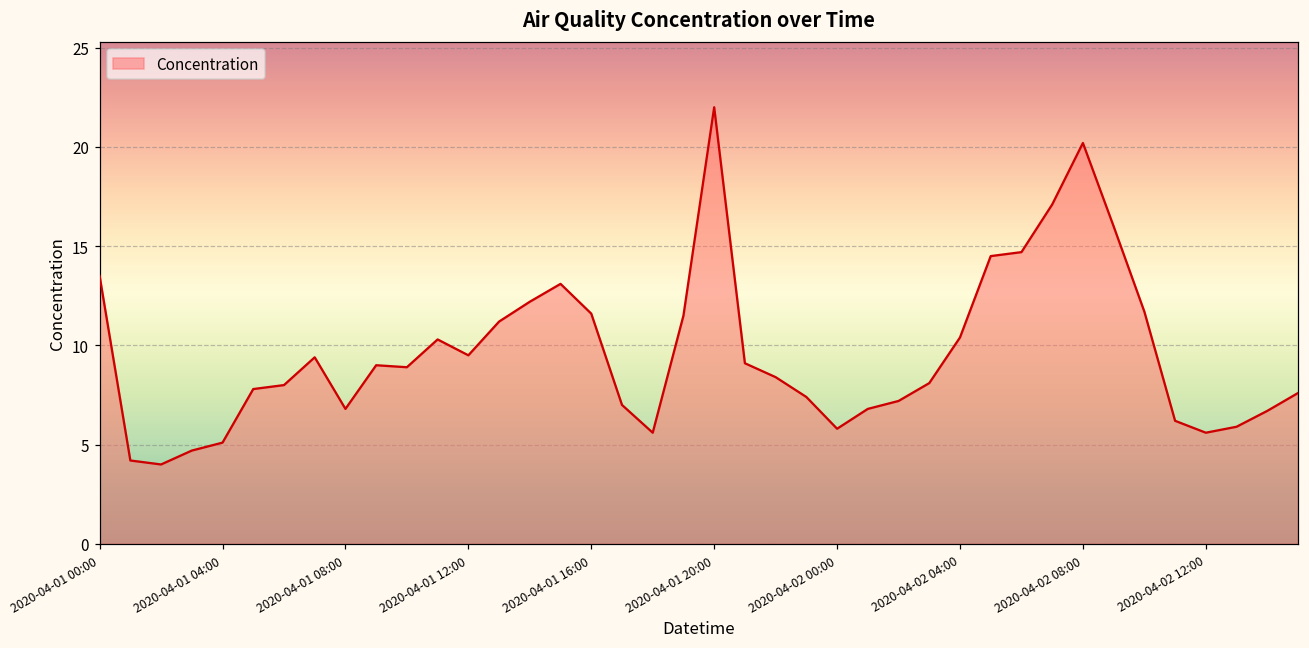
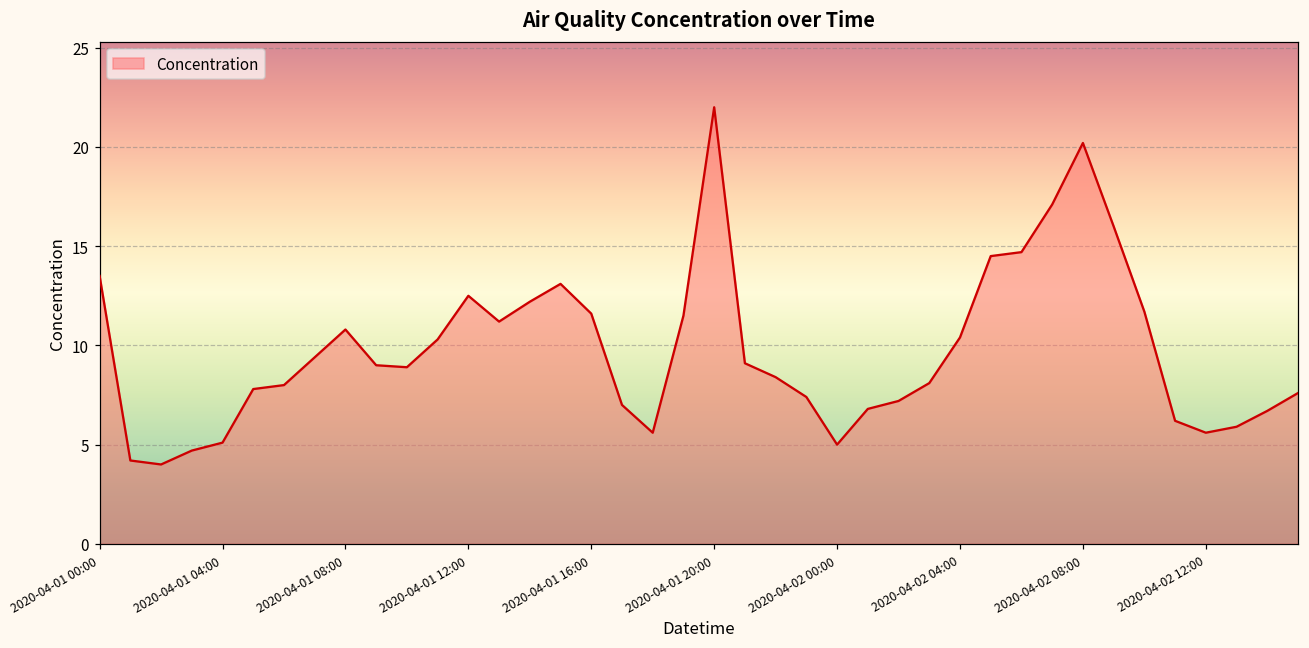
2020-04-01 08:00: 6.8 -> 10.8
2020-04-01 12:00: 9.5 -> 12.5
2020-04-02 00:00: 5.8 -> 5.0
